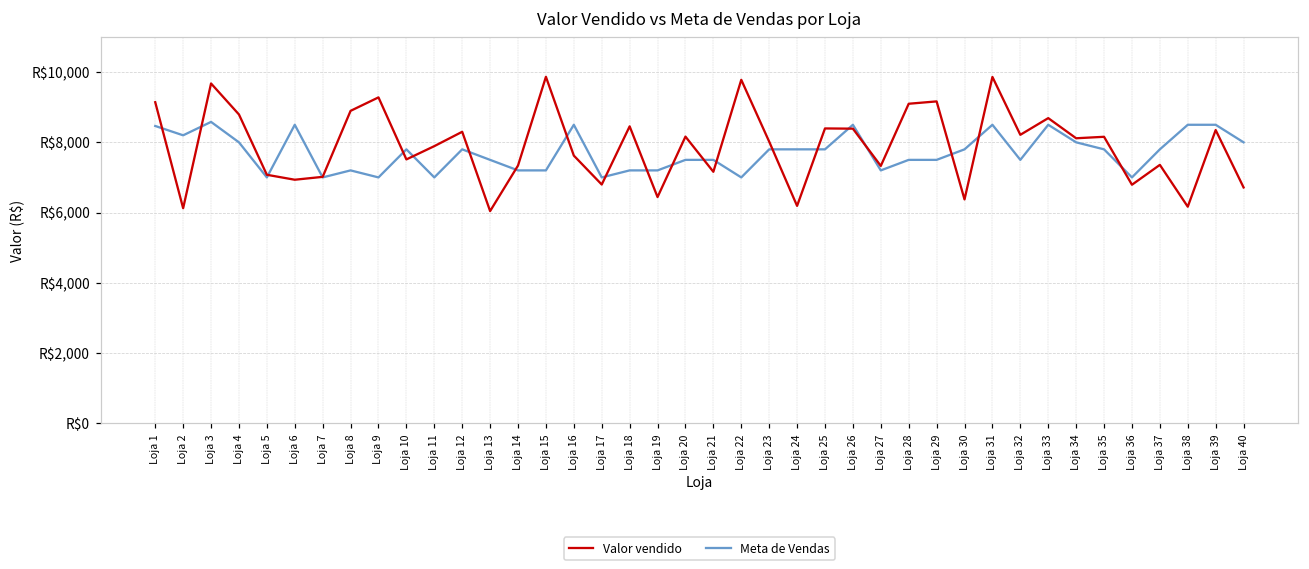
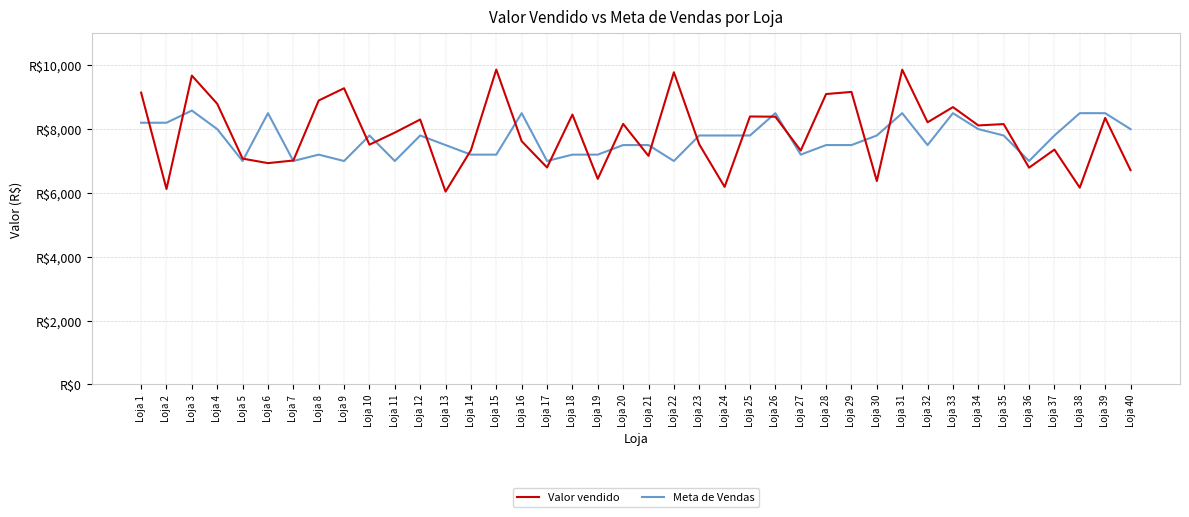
Meta de Vendas, Loja 1: R$8,500 -> R$8,200
Valor vendido, Loja 23: R$8,000 -> R$7,500
